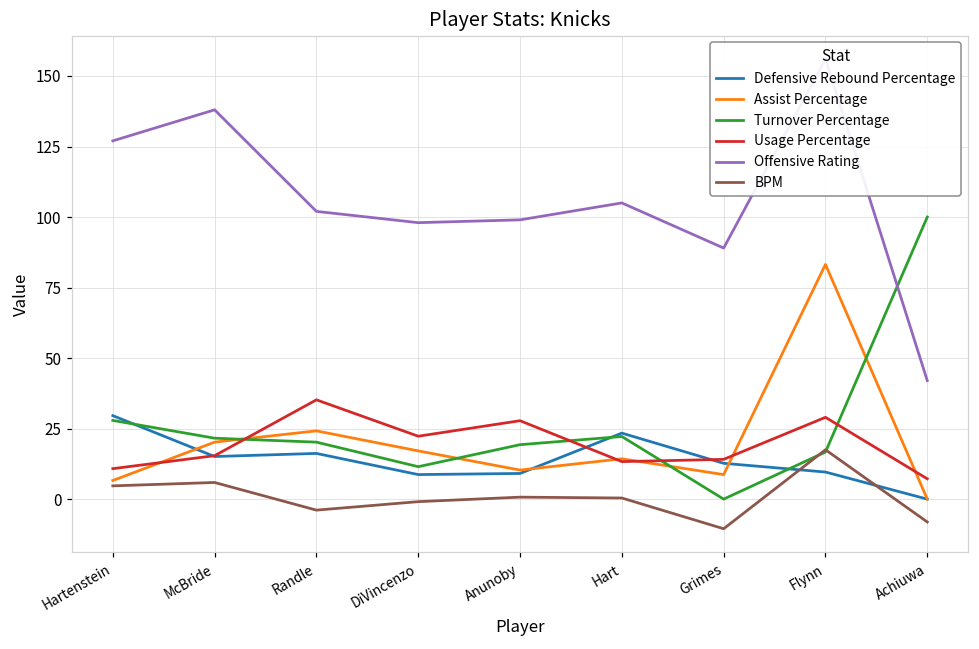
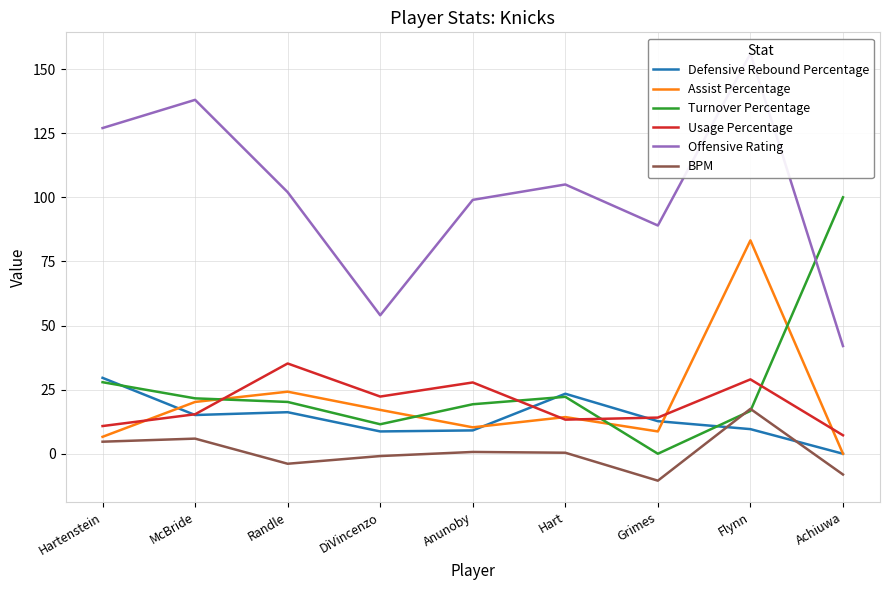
Offensive Rating, DiVincenzo: 98 -> 54
